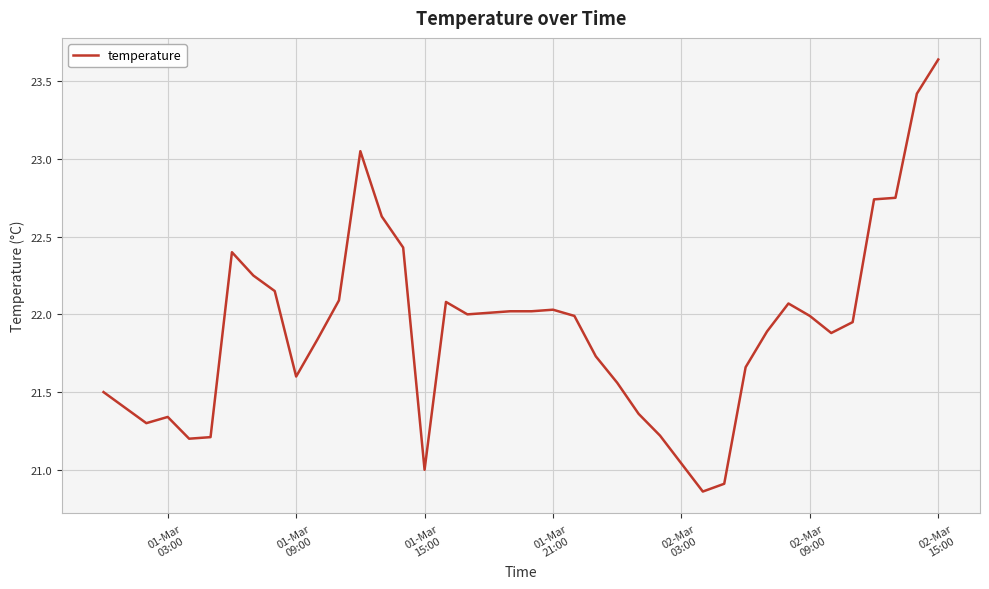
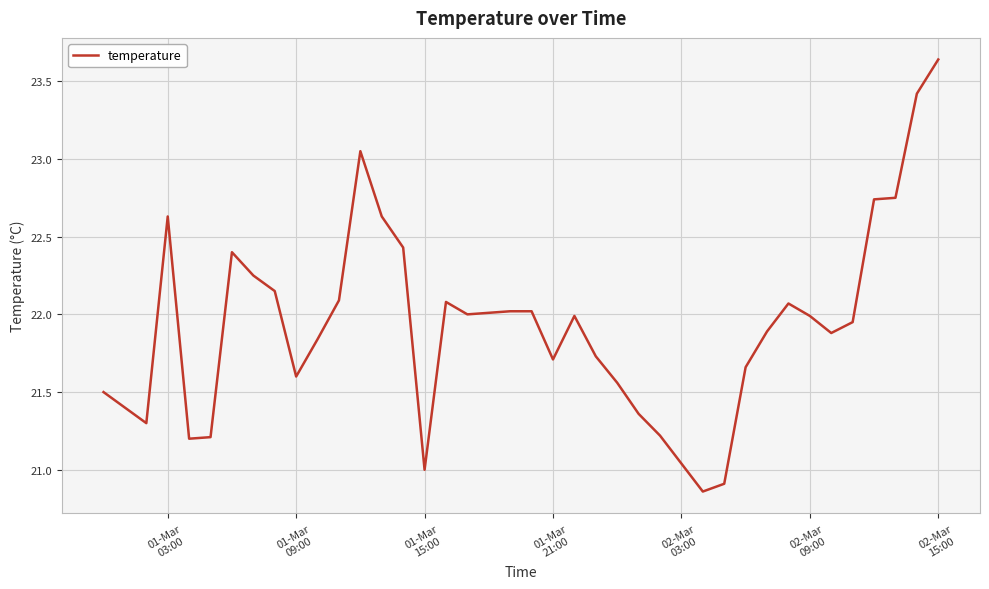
01-Mar 03:00: 21.34 -> 22.63
01-Mar 21:00: 22.03 -> 21.71
